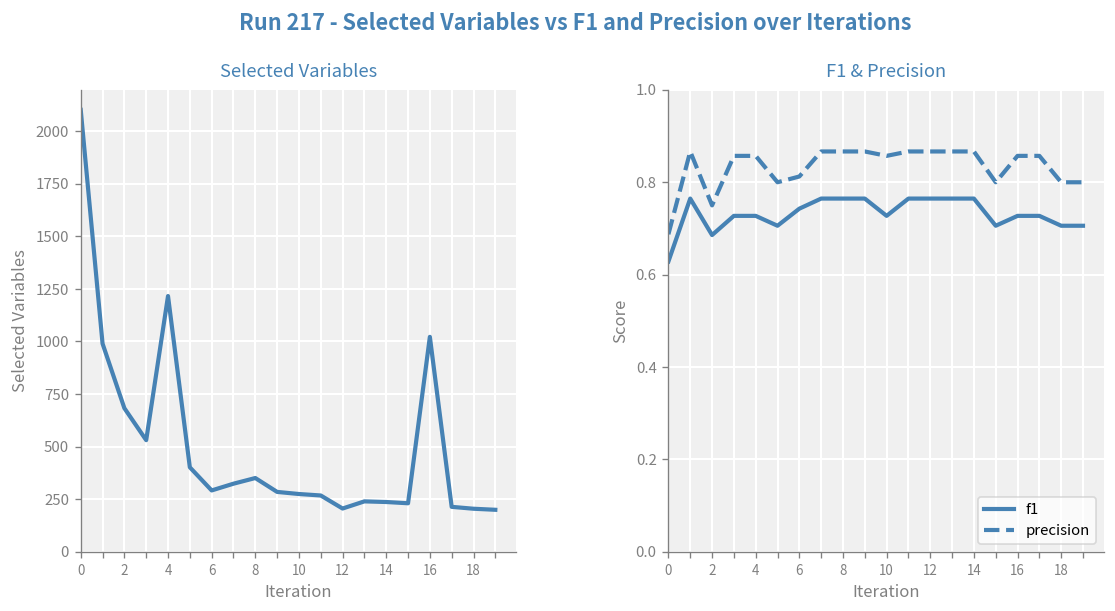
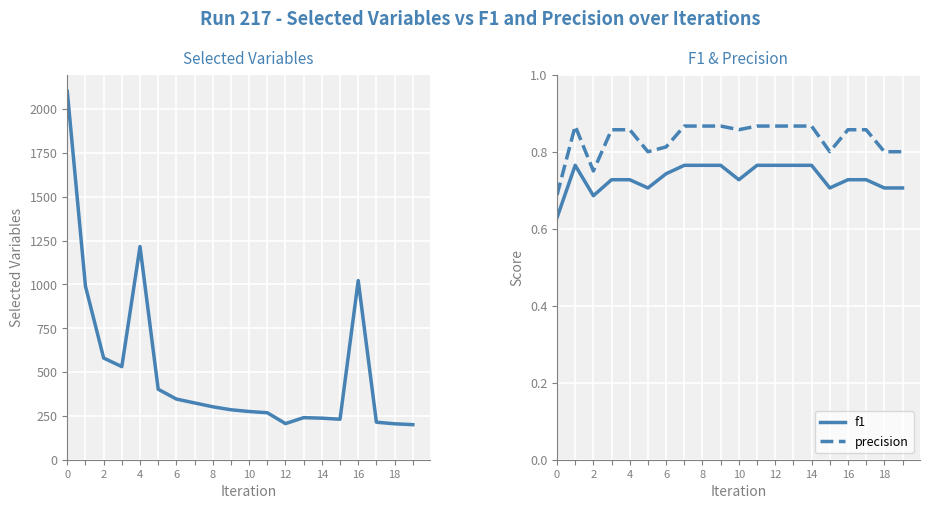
Selected Variables, 2: 680 -> 580
Selected Variables, 6: 290 -> 350
Selected Variables, 8: 350 -> 300
